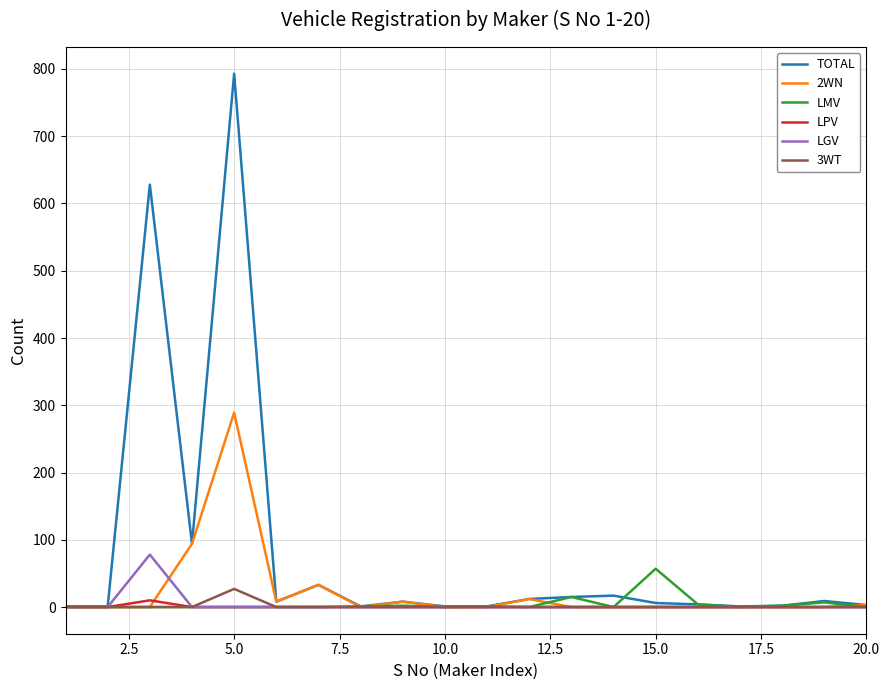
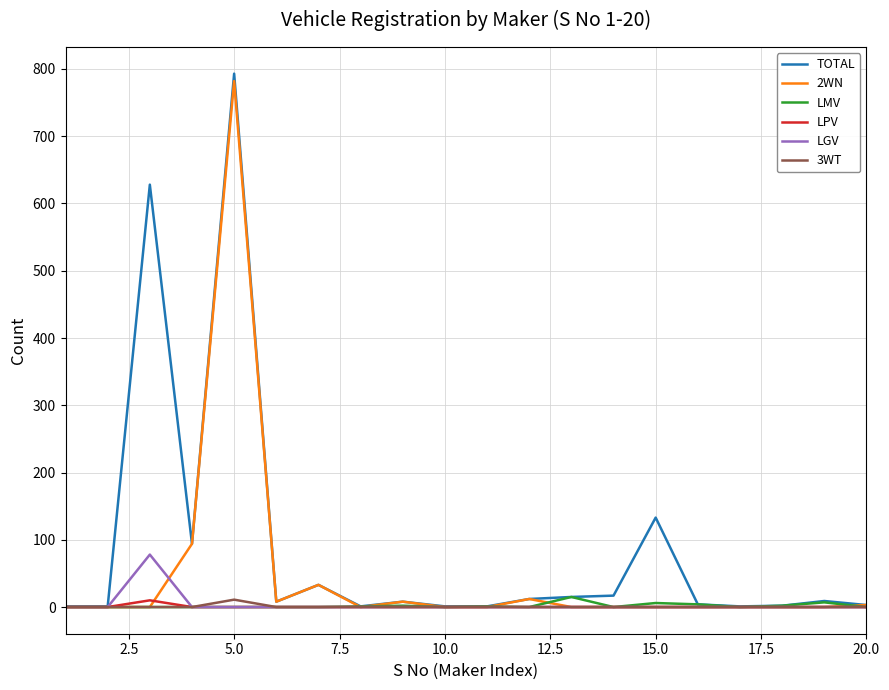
2WN, 5.0: 290 -> 780
3WT, 5.0: 30 -> 10
TOTAL, 15.0: 10 -> 130
LMV, 15.0: 60 -> 10
